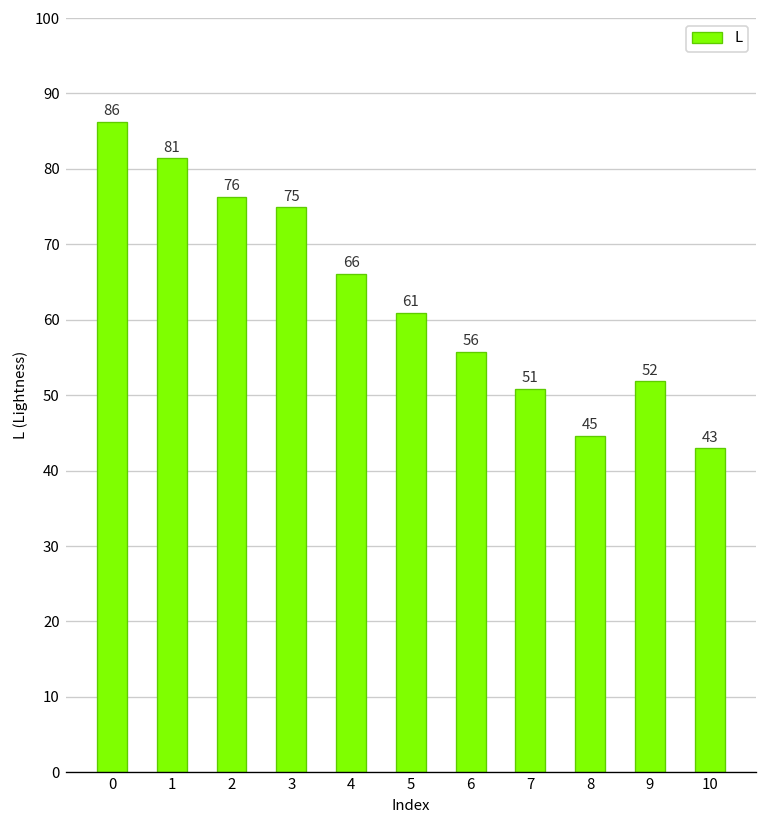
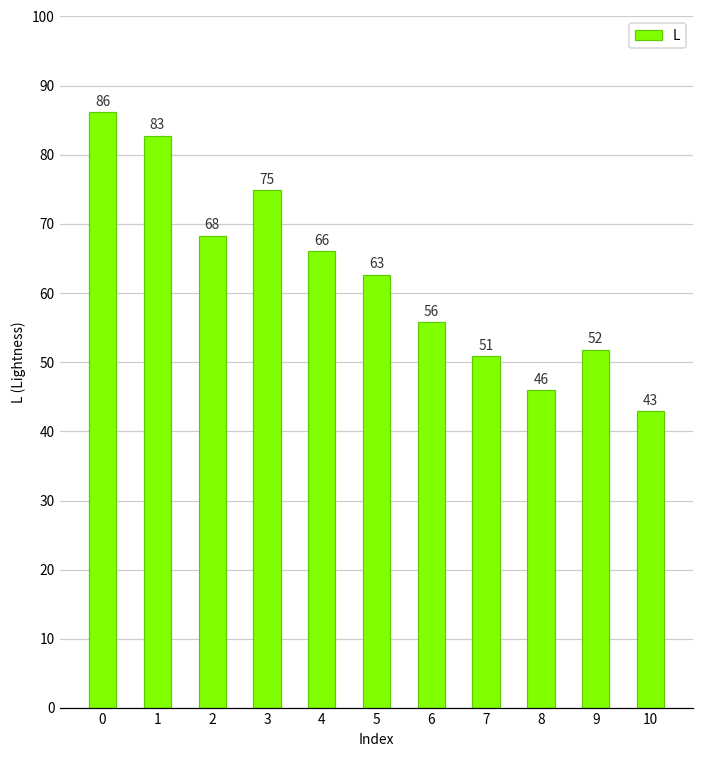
1: 81 -> 83
2: 76 -> 68
5: 61 -> 63
8: 45 -> 46
